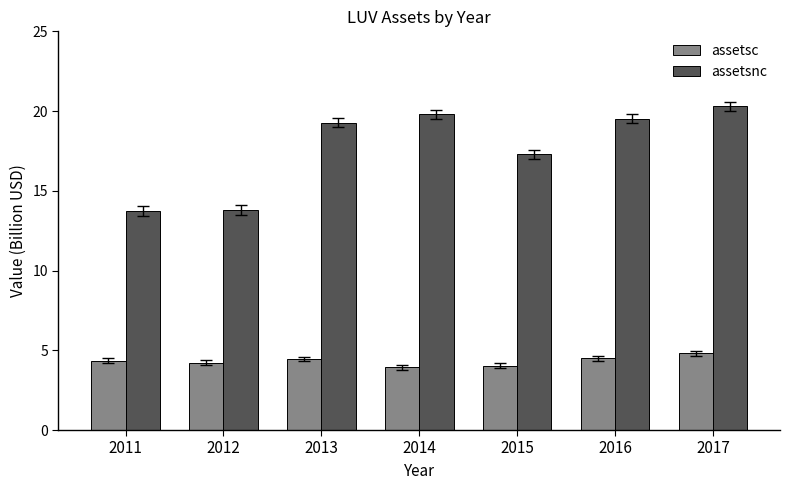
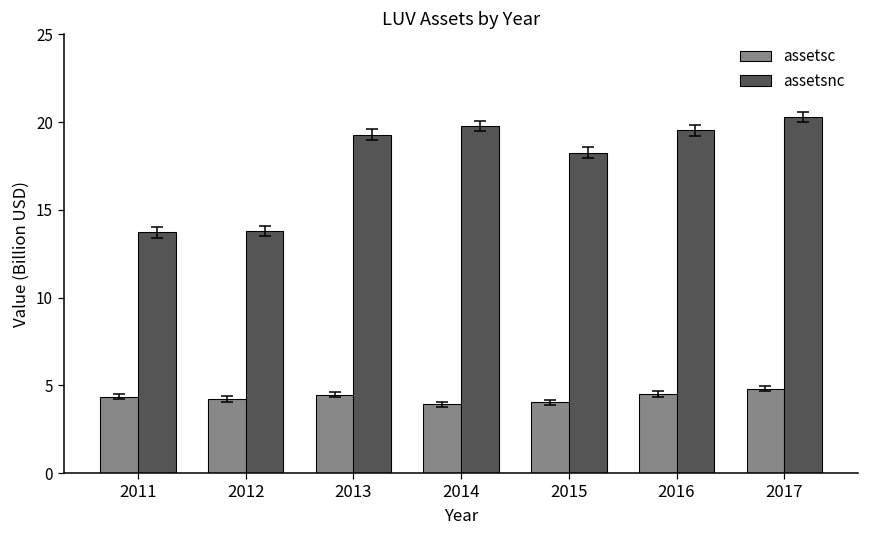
assetsnc, 2015: 17.3 -> 18.3
